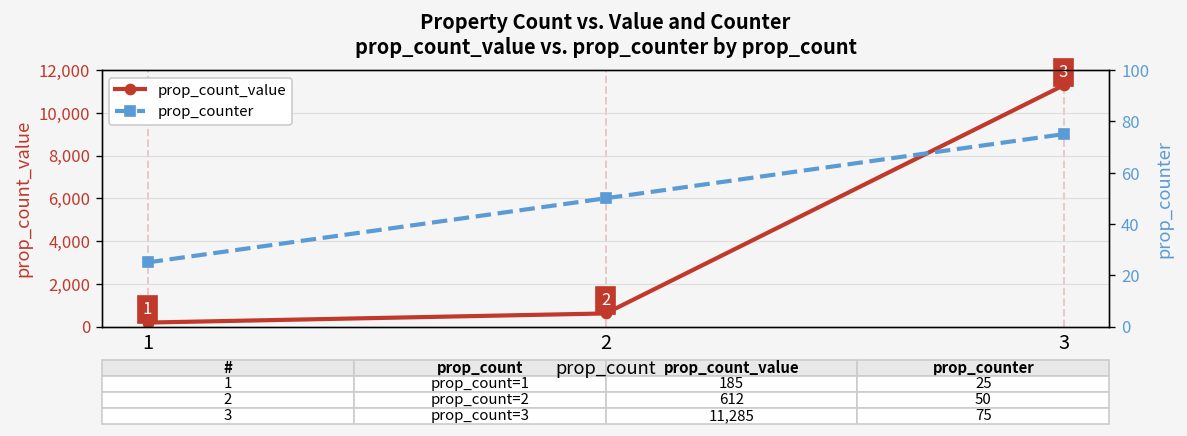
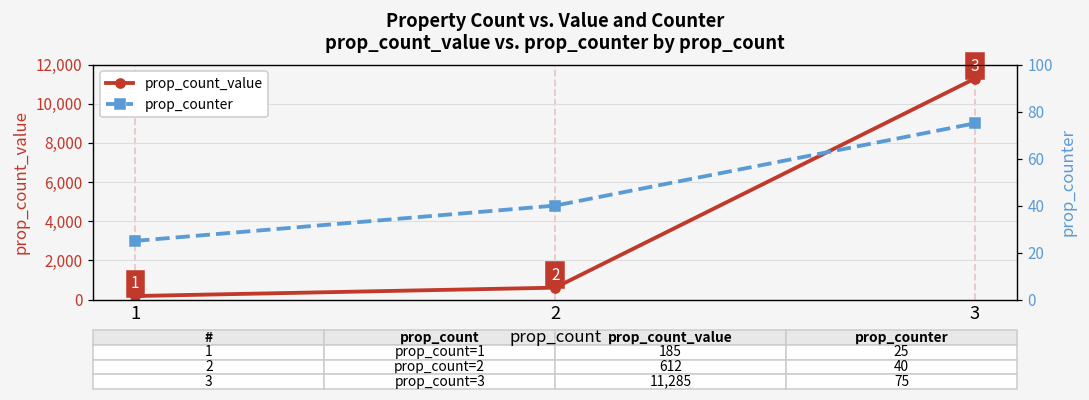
prop_counter, 2: 50 -> 40
